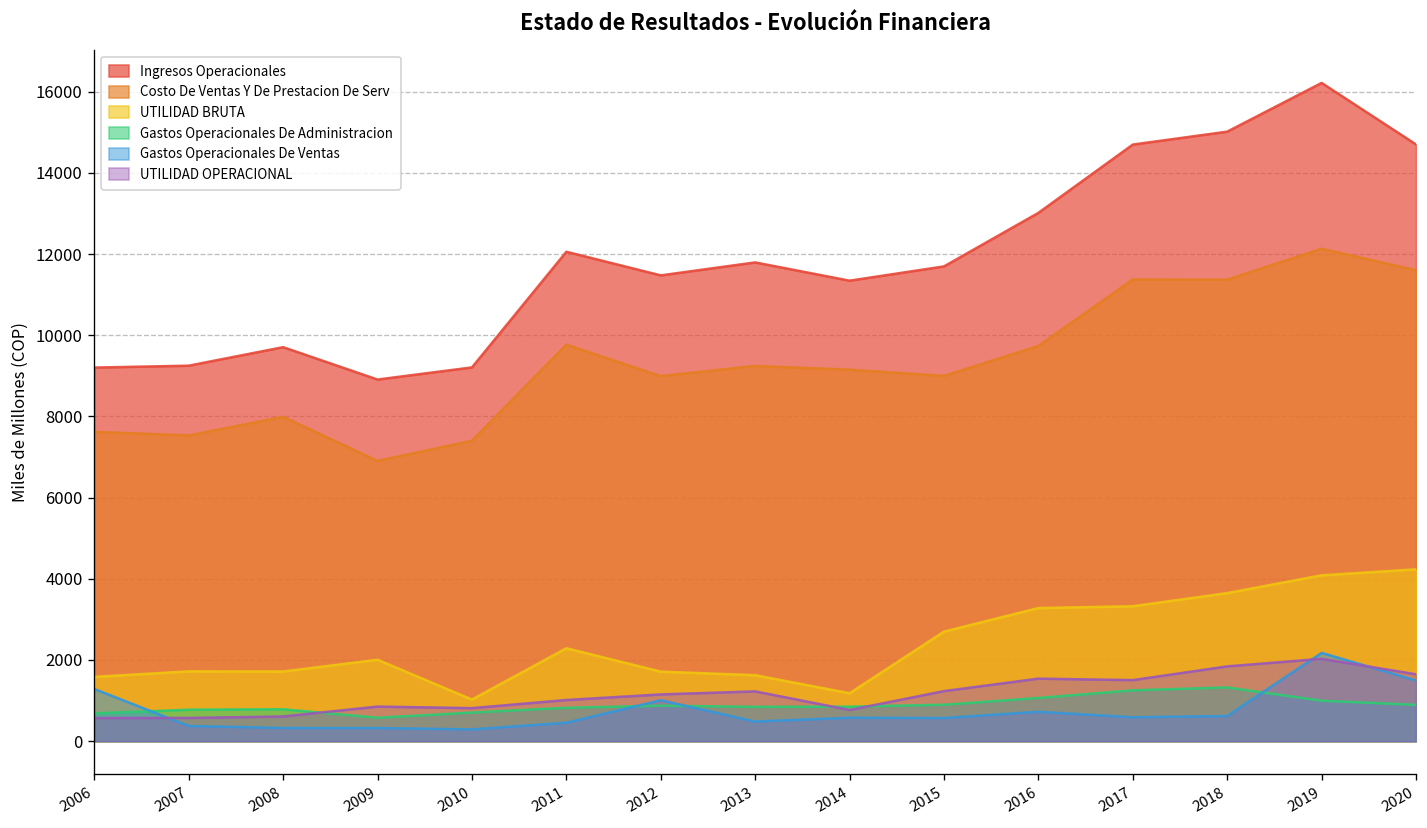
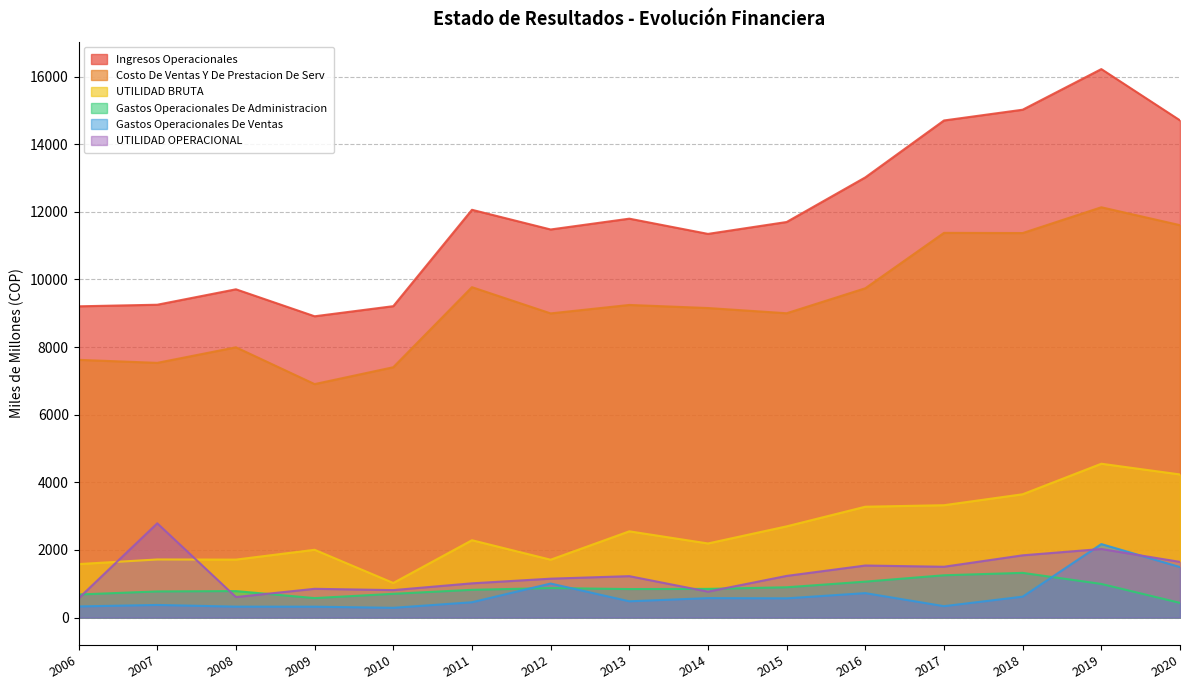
Gastos Operacionales De Ventas, 2006: 1300 -> 300
UTILIDAD OPERACIONAL, 2007: 600 -> 2800
UTILIDAD BRUTA, 2013: 1600 -> 2600
UTILIDAD BRUTA, 2014: 1200 -> 2200
Gastos Operacionales De Ventas, 2017: 600 -> 300
UTILIDAD BRUTA, 2019: 4100 -> 4500
Gastos Operacionales De Administracion, 2020: 900 -> 400
